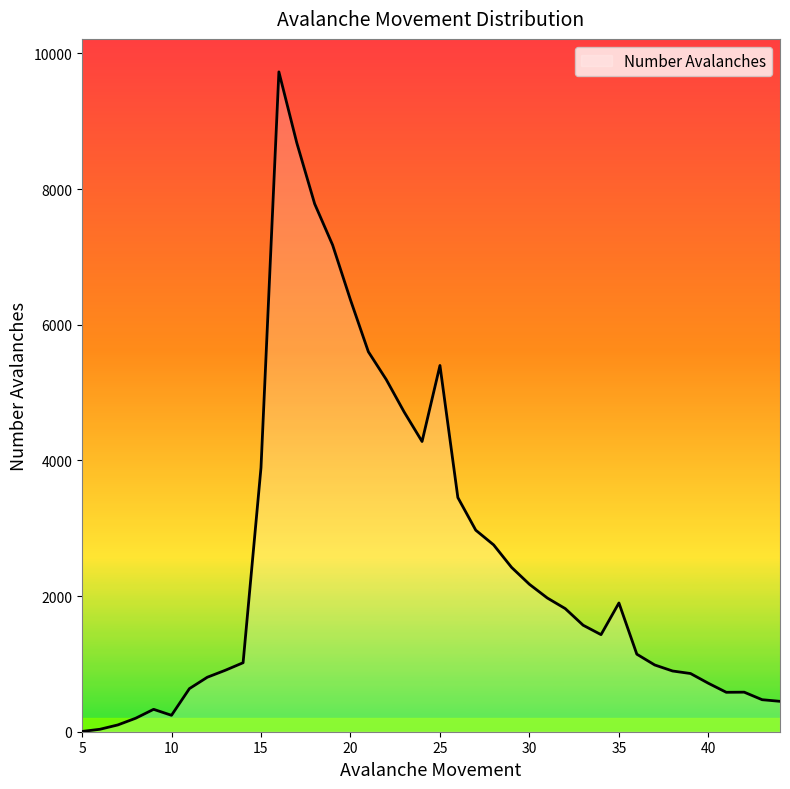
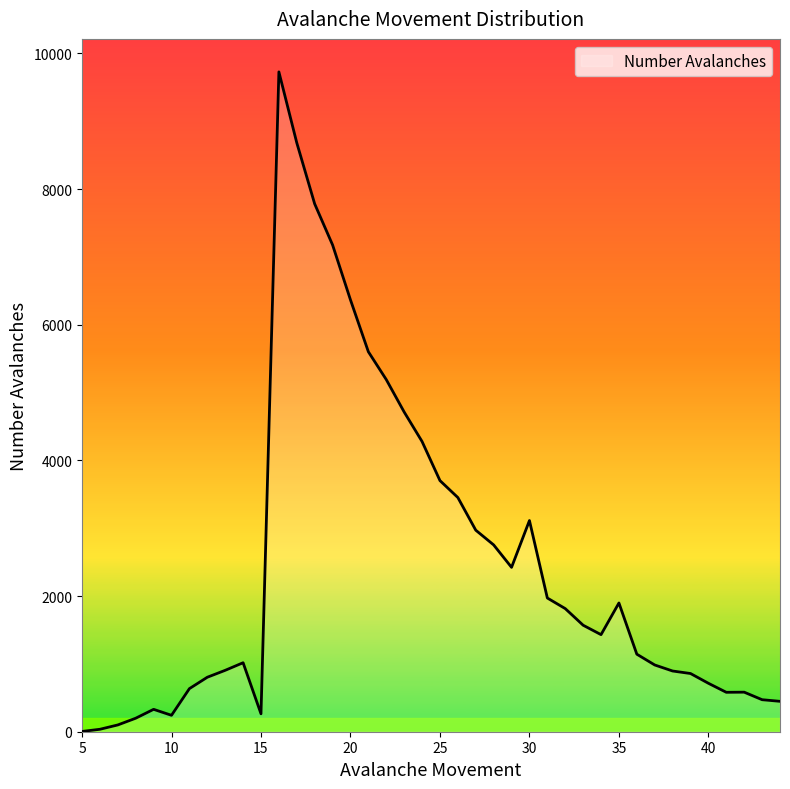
15: 3900 -> 300
25: 5400 -> 3700
30: 2200 -> 3100
